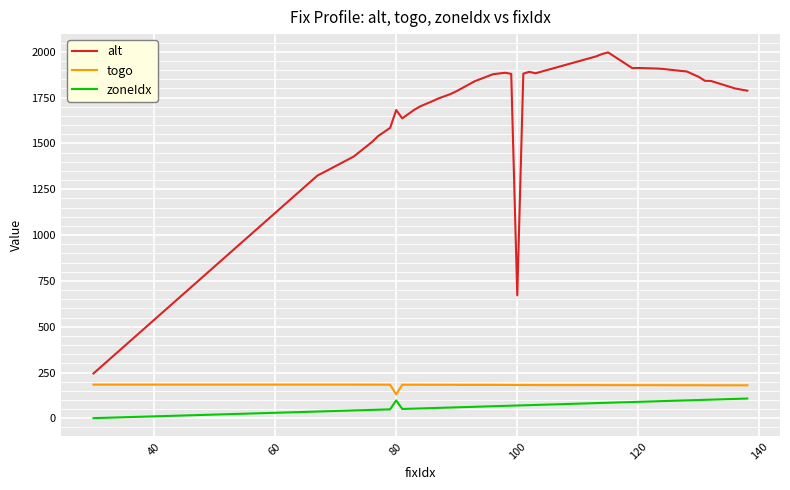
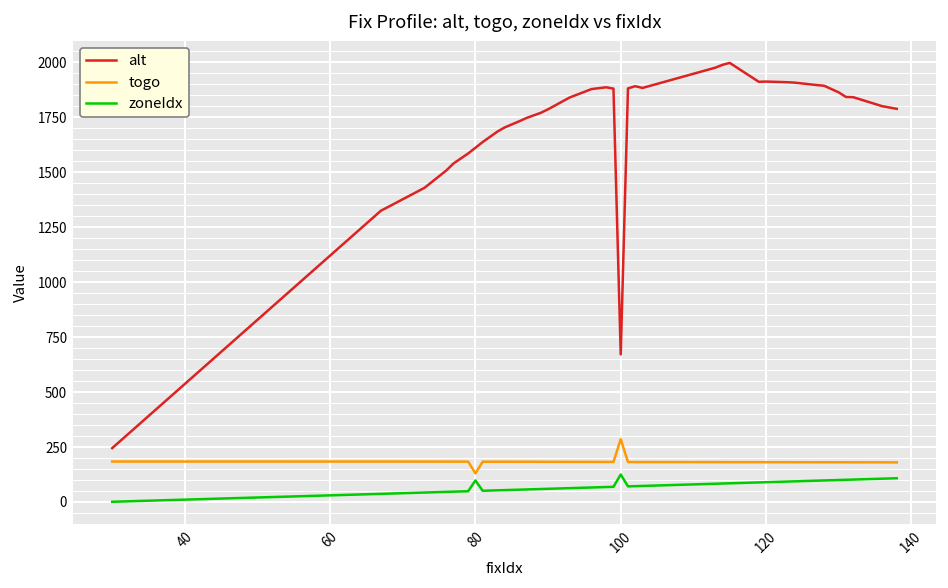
alt, 80: 1680 -> 1610
togo, 100: 180 -> 290
zoneIdx, 100: 70 -> 130
